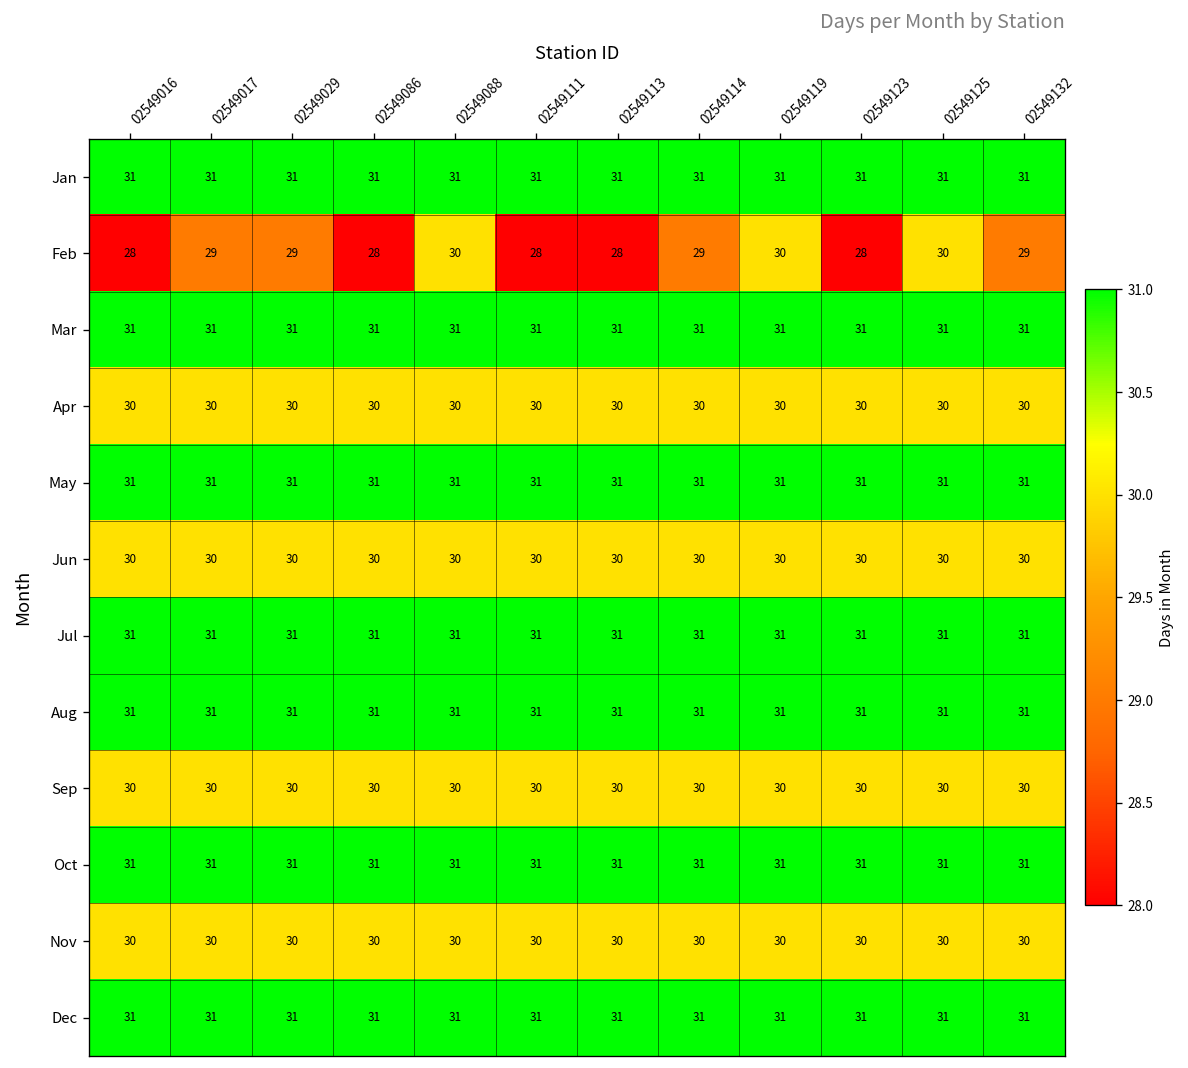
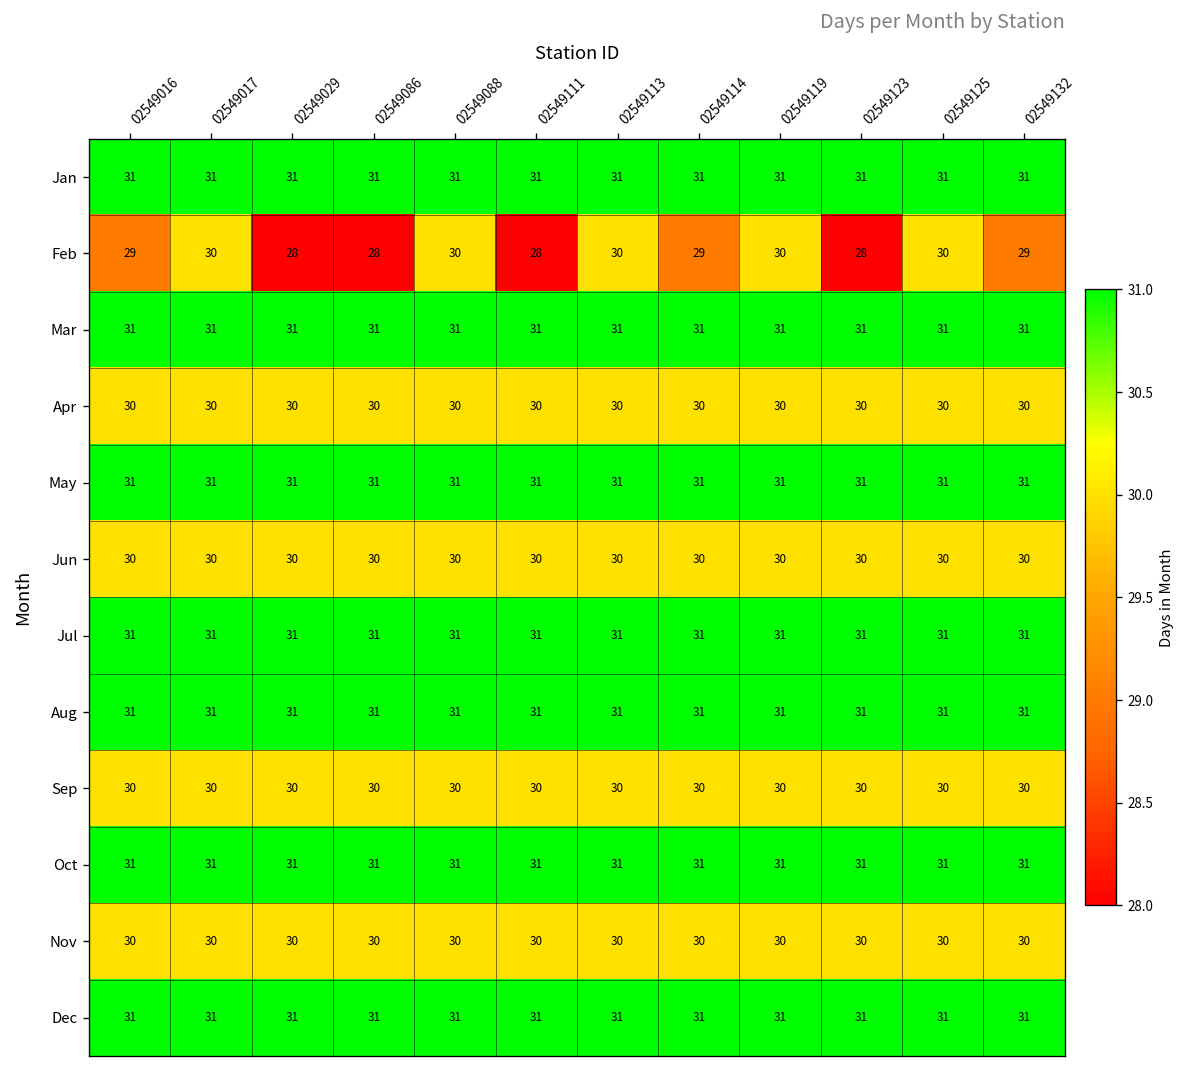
Feb, 02549016: 28 -> 29
Feb, 02549017: 29 -> 30
Feb, 02549029: 29 -> 28
Feb, 02549113: 28 -> 30
